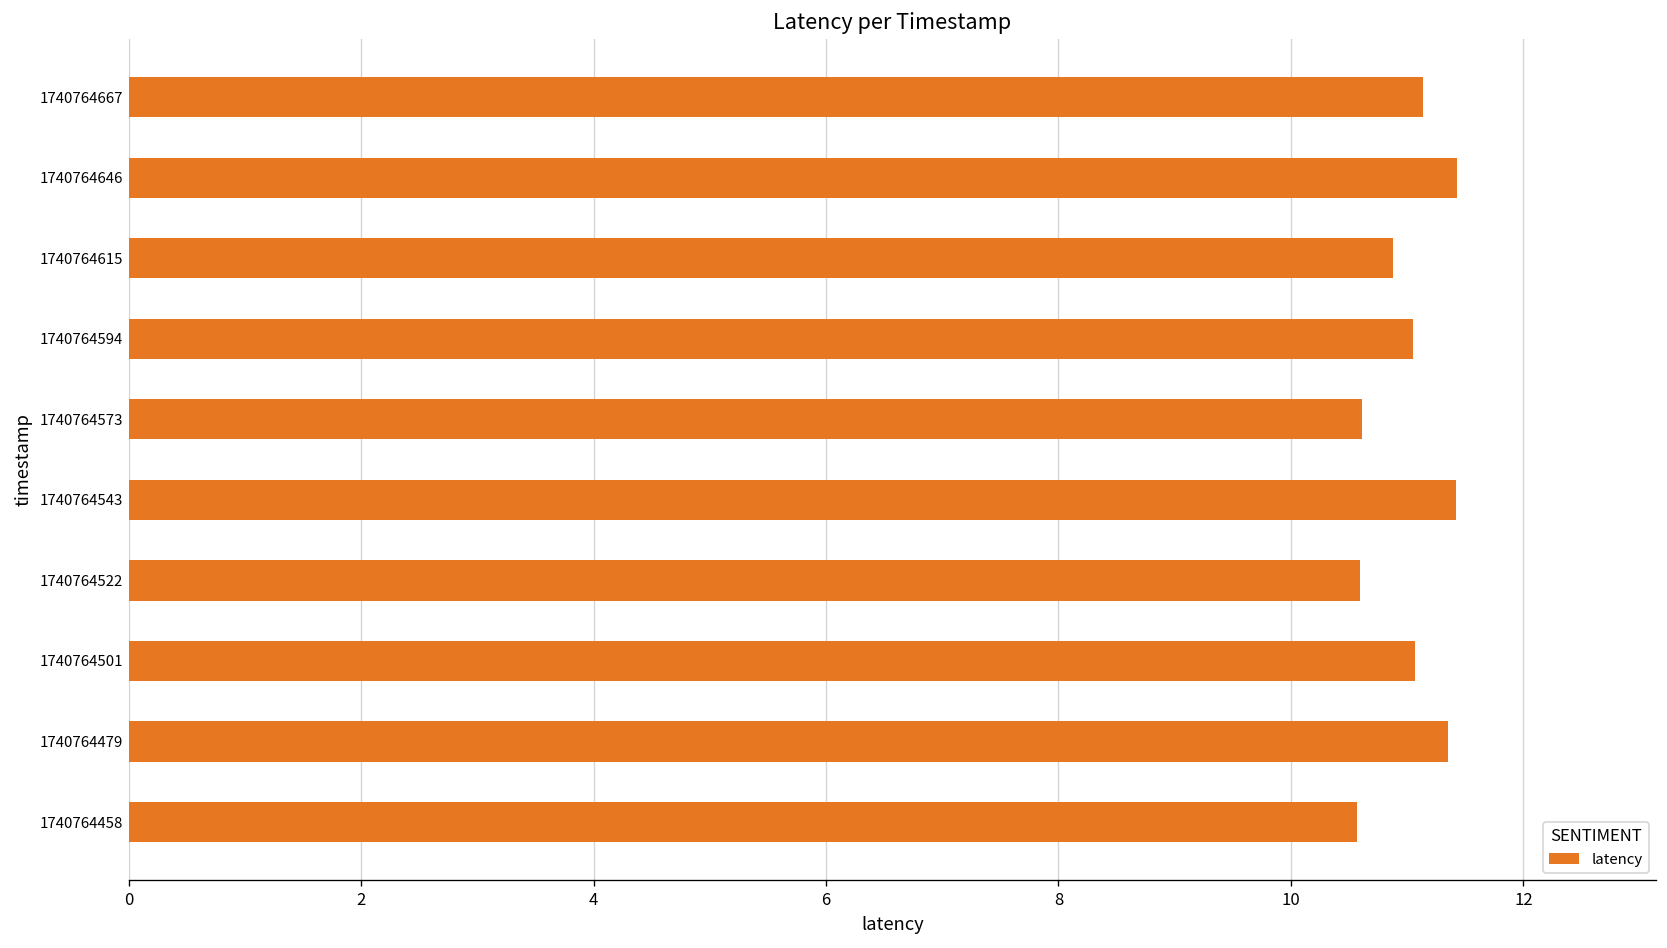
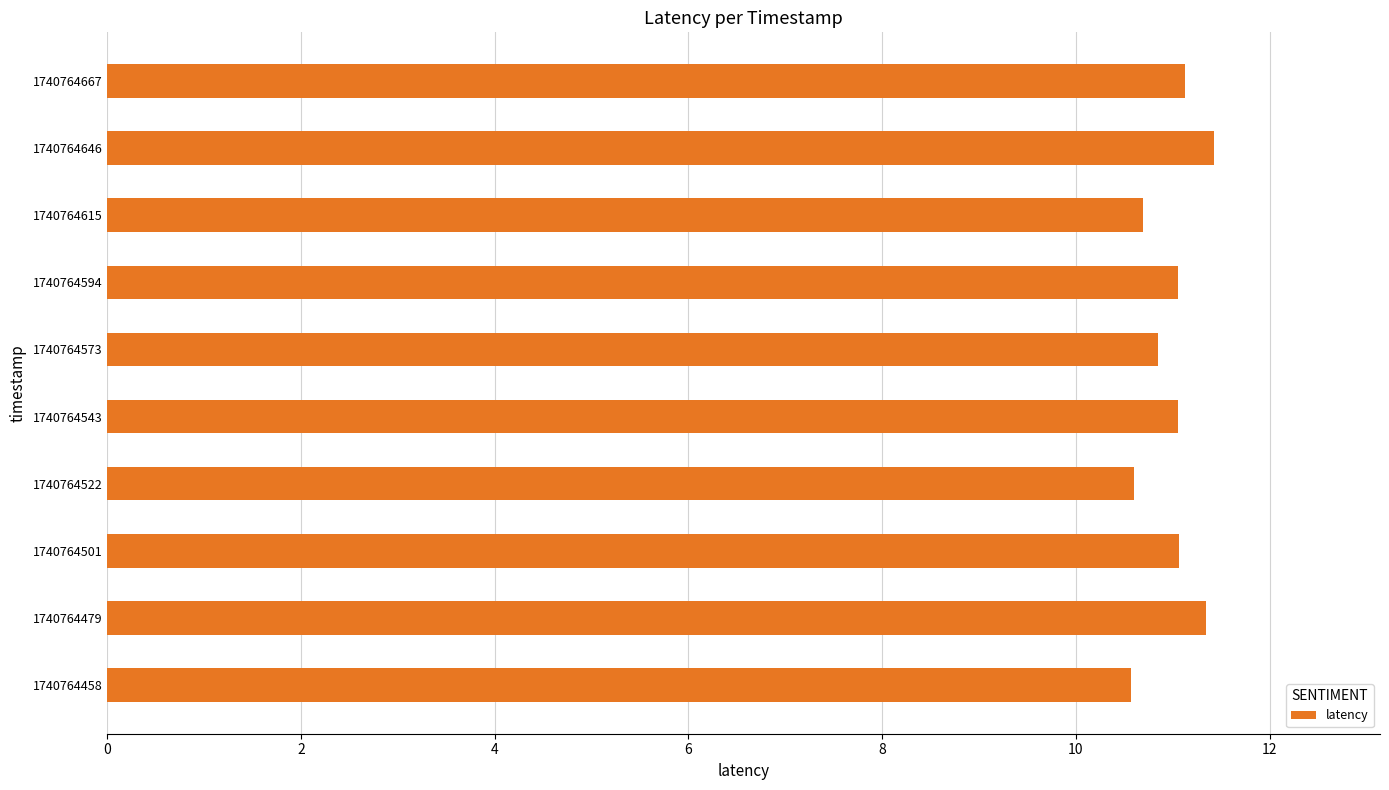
1740764615: 10.9 -> 10.7
1740764573: 10.6 -> 10.8
1740764543: 11.4 -> 11.1
